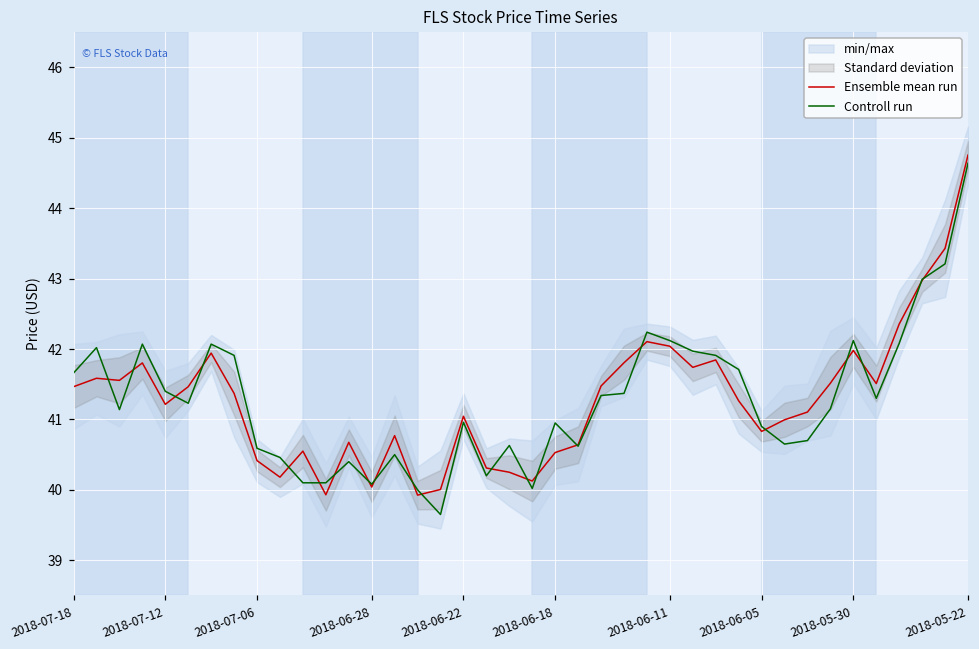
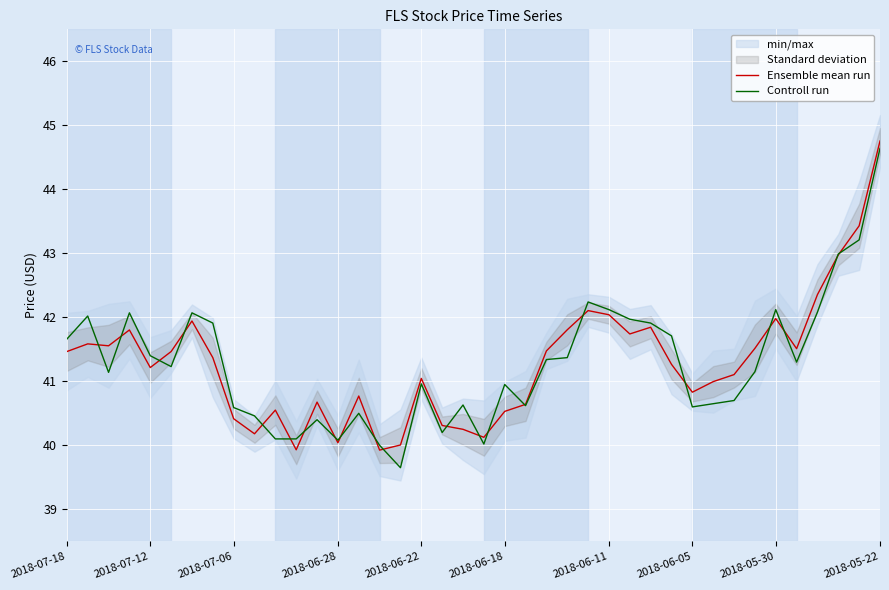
Controll run, 2018-06-05: 40.9 -> 40.6
